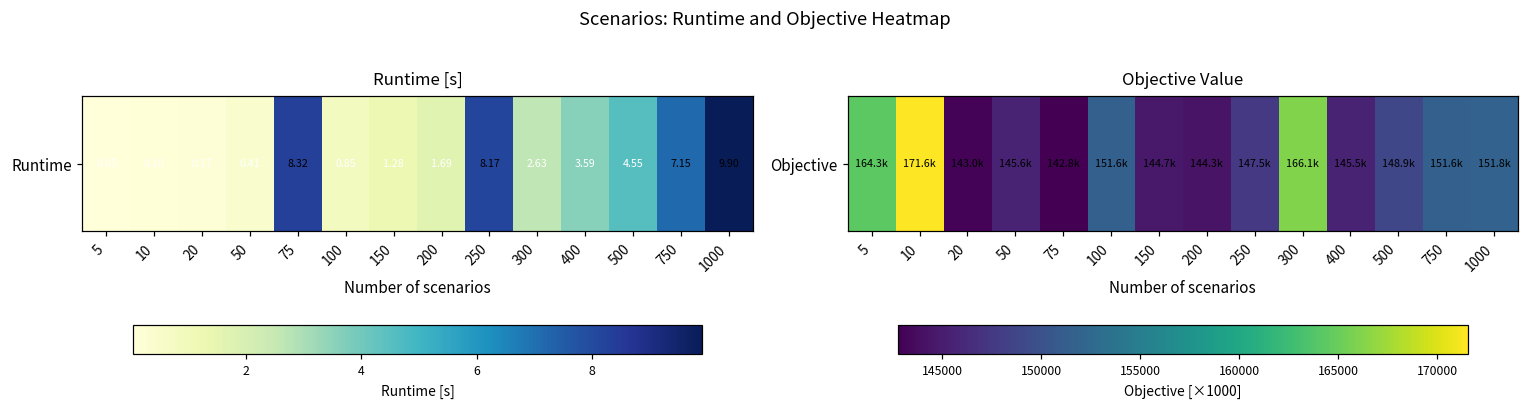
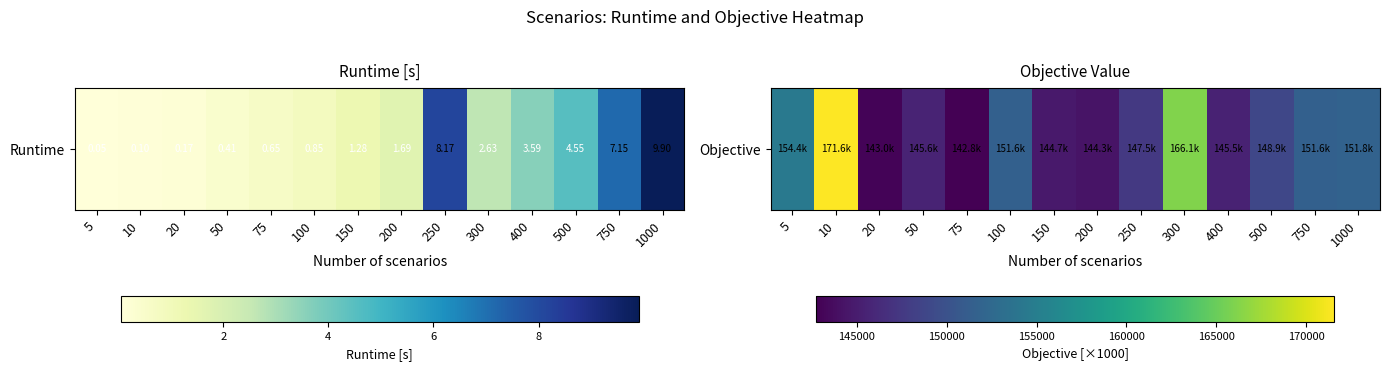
Runtime [s], Runtime, 75: 8.32 -> 0.65
Objective Value, Objective, 5: 164.3k -> 154.4k
